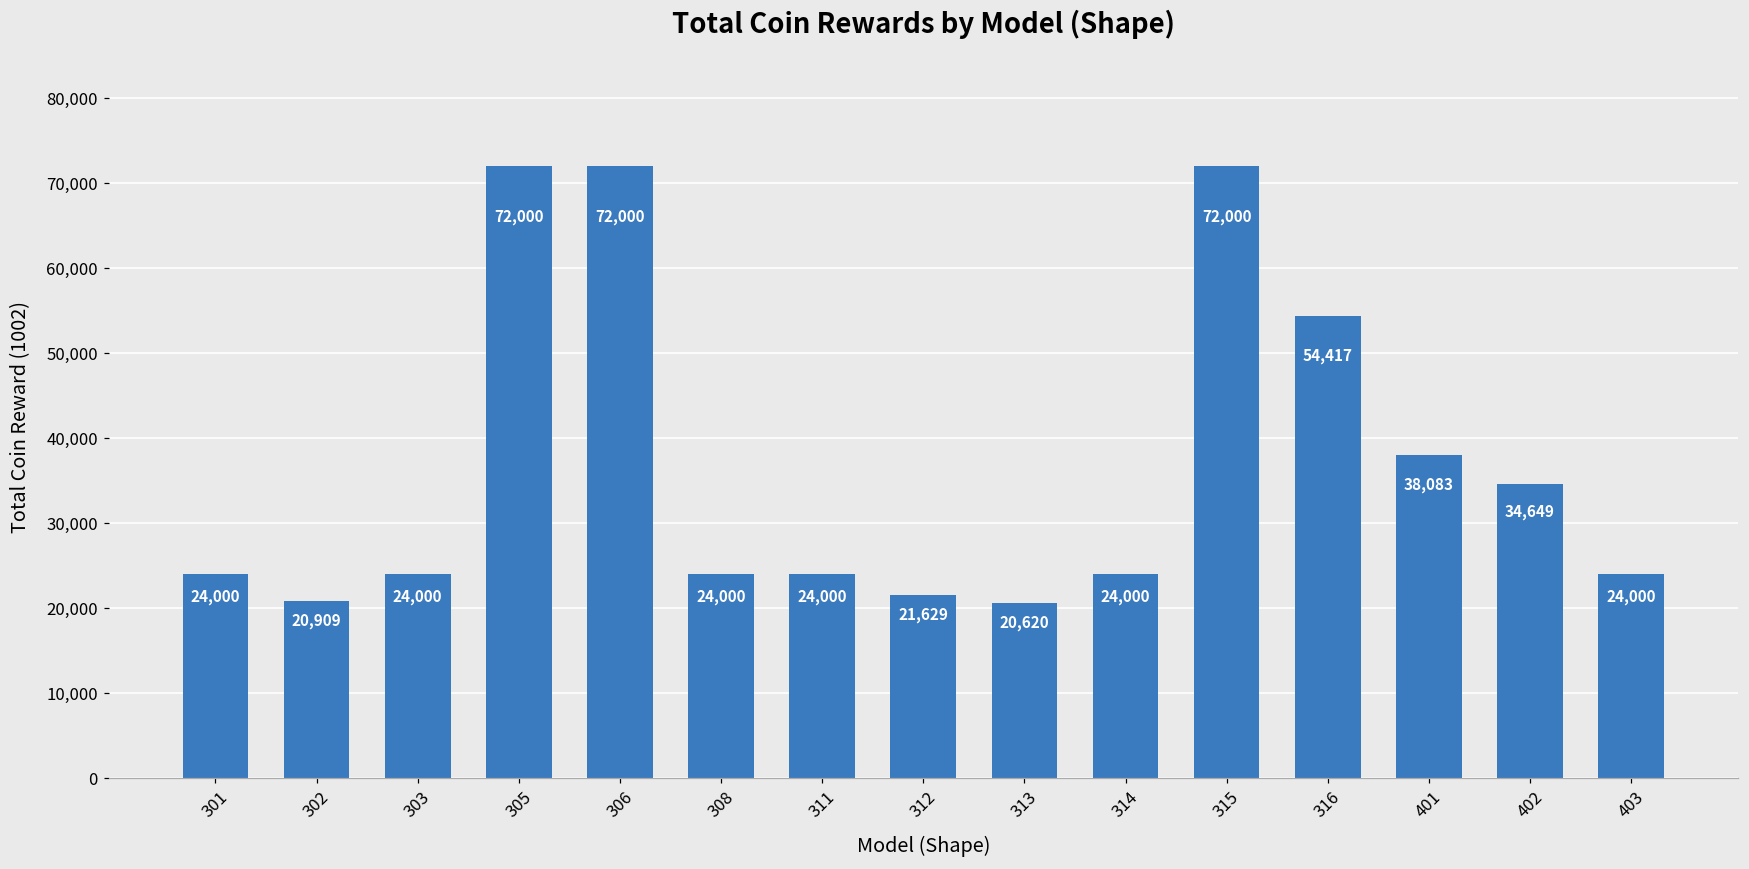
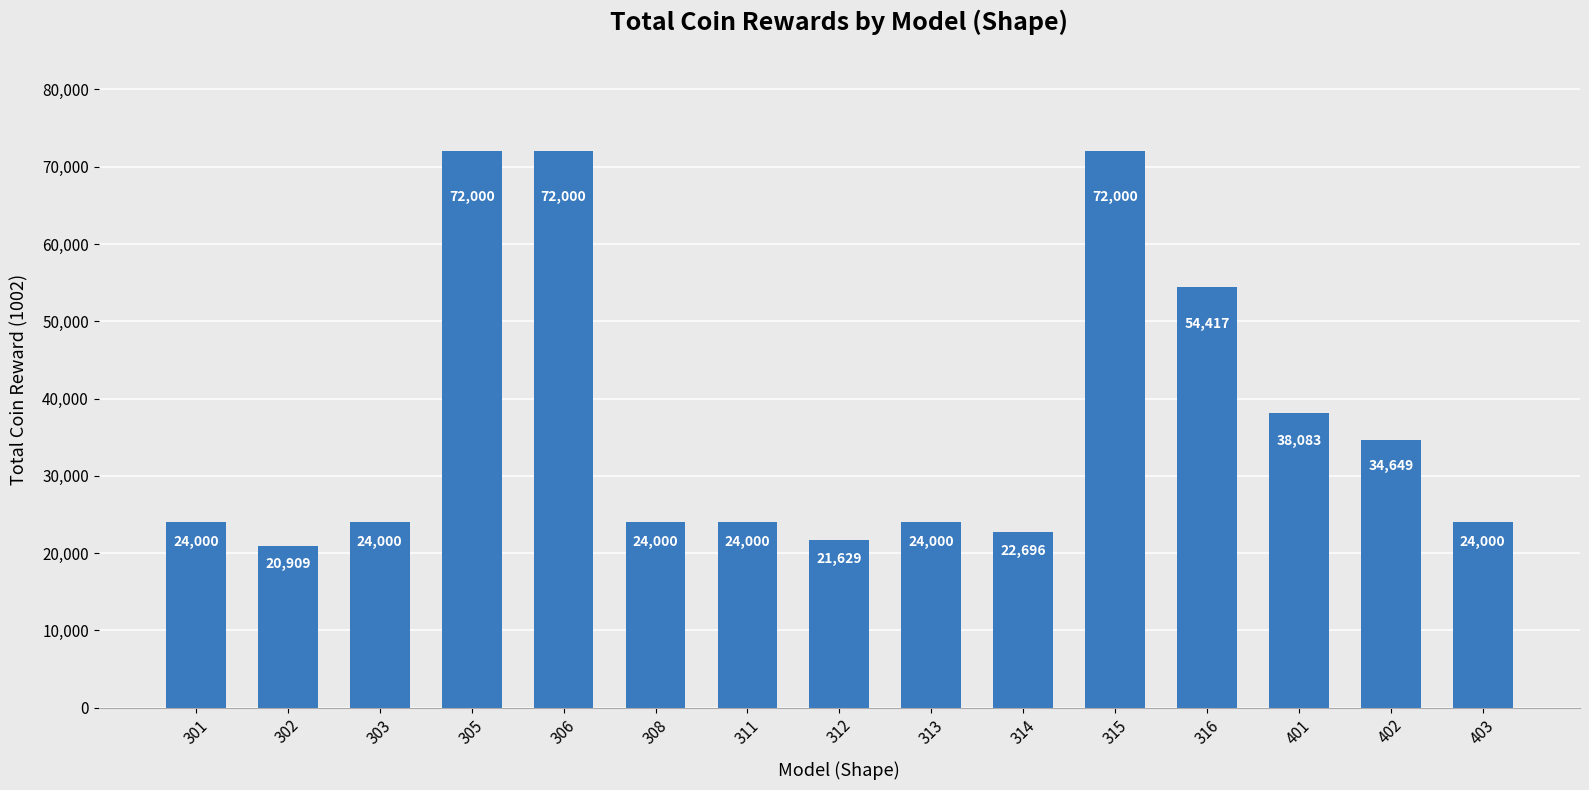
313: 20,620 -> 24,000
314: 24,000 -> 22,696
